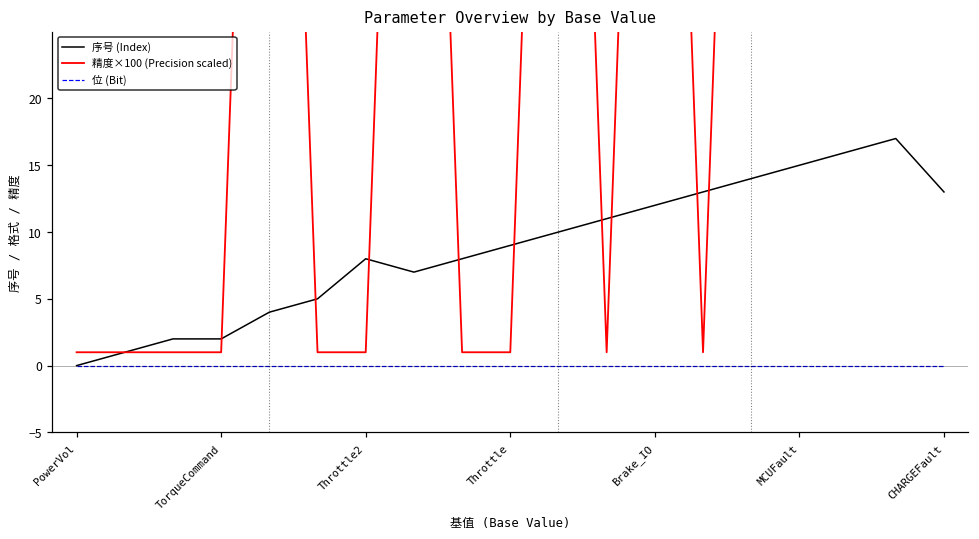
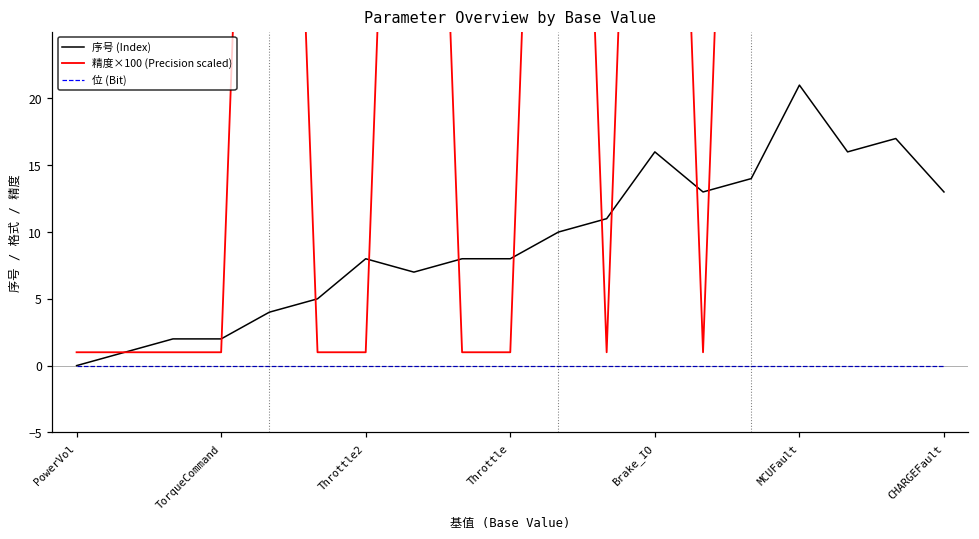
序号 (Index), Throttle: 9 -> 8
序号 (Index), Brake_IO: 12 -> 16
序号 (Index), MCUFault: 15 -> 21
